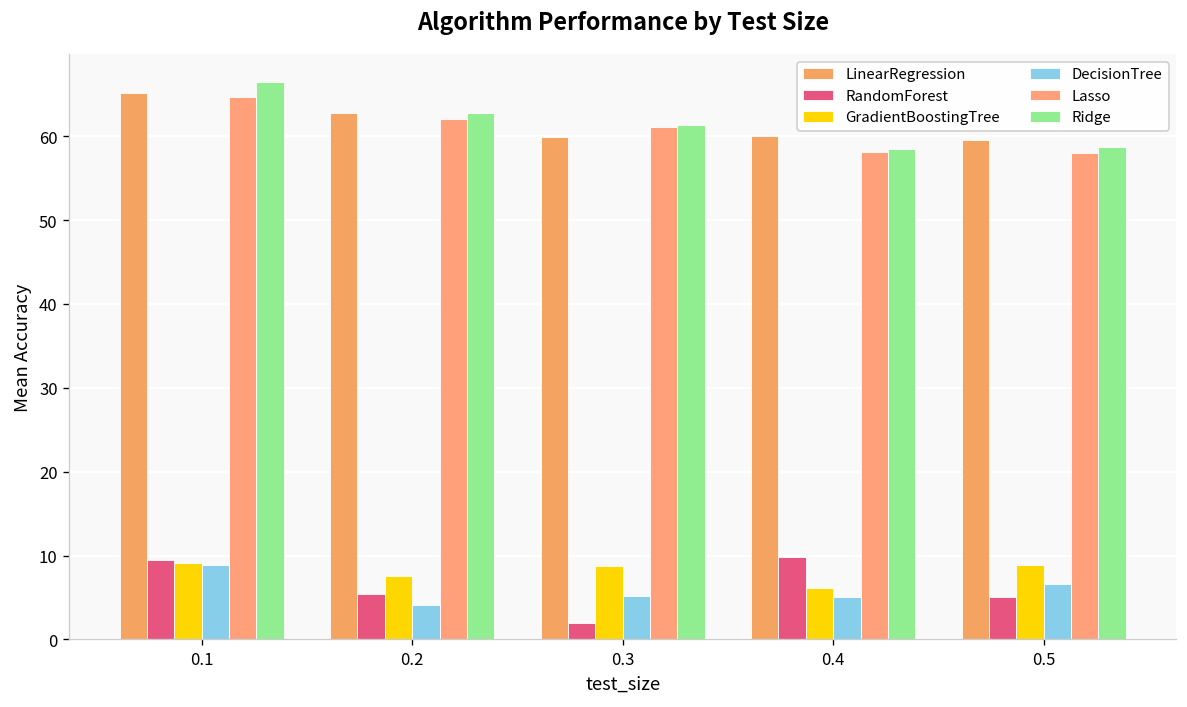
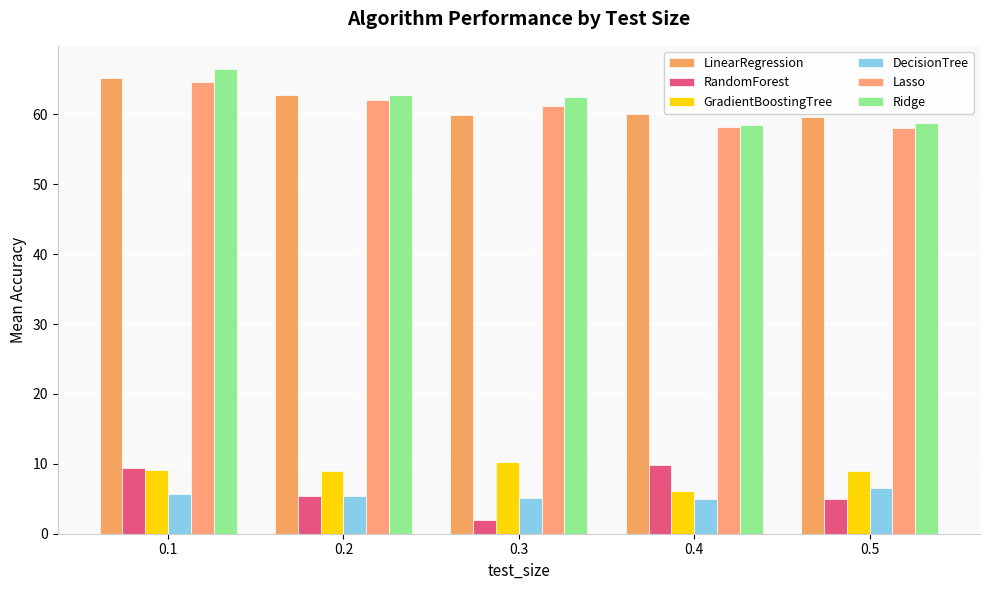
DecisionTree, 0.1: 9 -> 6
GradientBoostingTree, 0.2: 8 -> 9
DecisionTree, 0.2: 4 -> 5
GradientBoostingTree, 0.3: 9 -> 10
Ridge, 0.3: 61 -> 63
